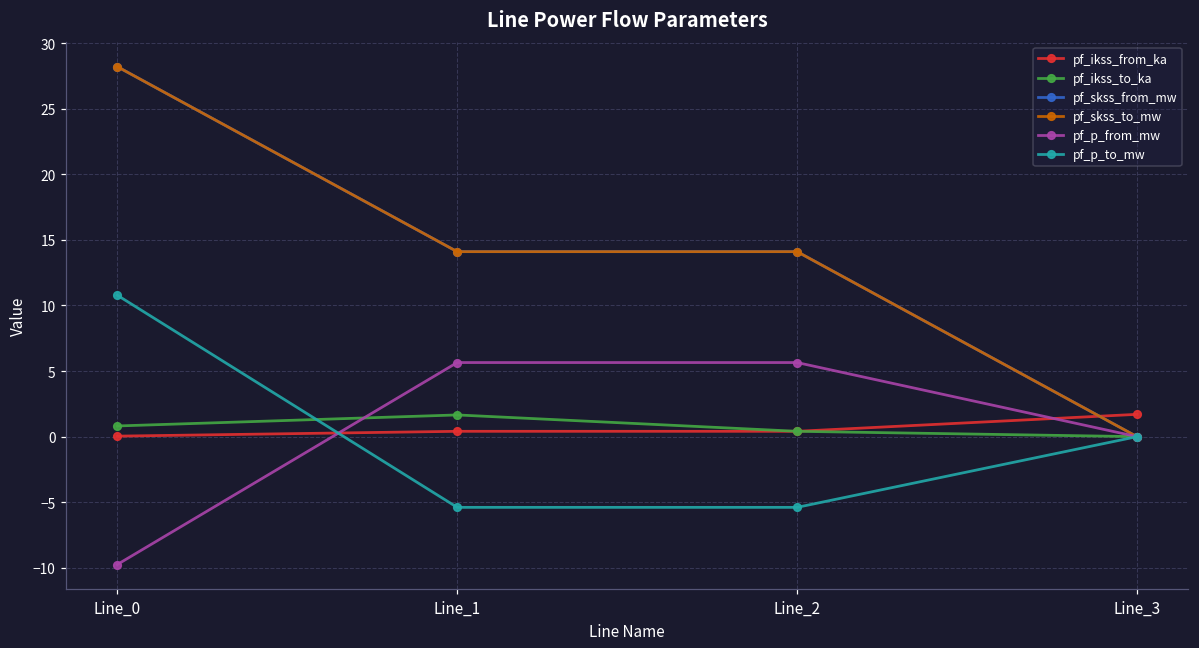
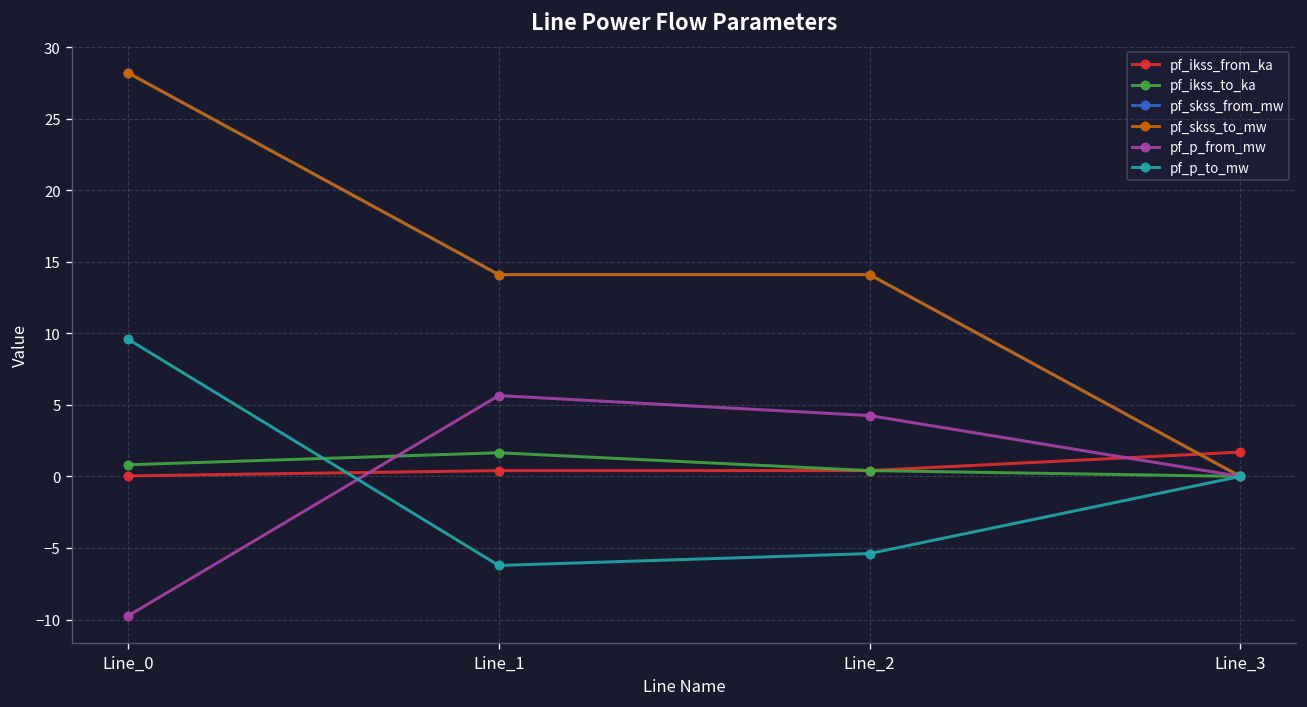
pf_p_to_mw, Line_0: 10.8 -> 9.6
pf_p_to_mw, Line_1: -5.4 -> -6.2
pf_p_from_mw, Line_2: 5.6 -> 4.3
